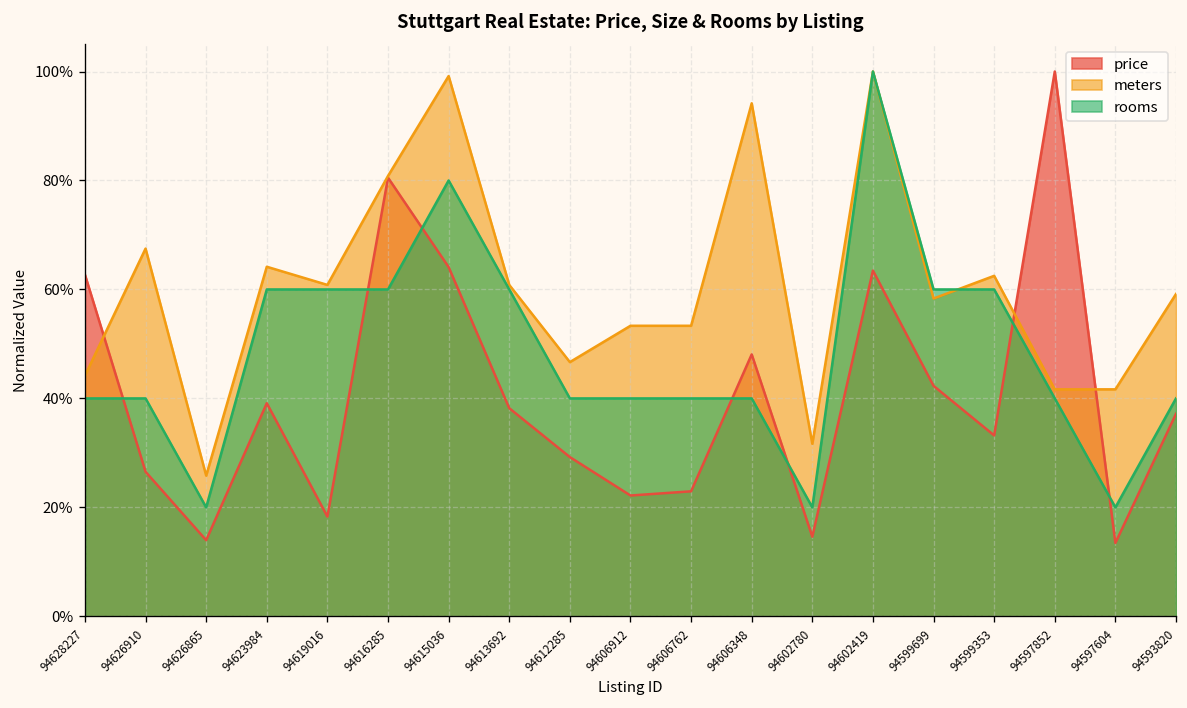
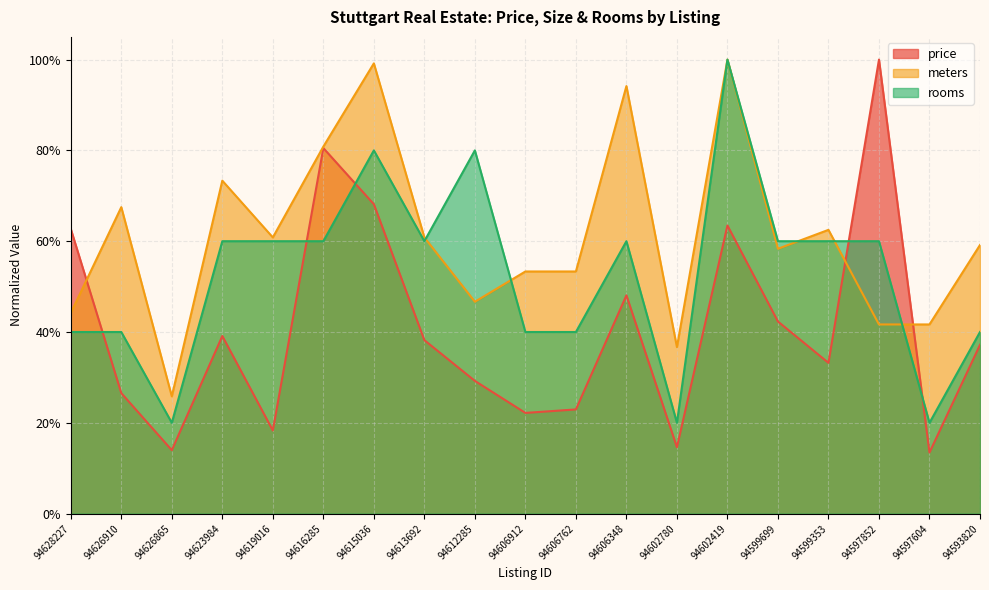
meters, 94623984: 64% -> 73%
price, 94615036: 64% -> 68%
rooms, 94612285: 40% -> 80%
rooms, 94606348: 40% -> 60%
meters, 94602780: 32% -> 37%
rooms, 94597852: 40% -> 60%
